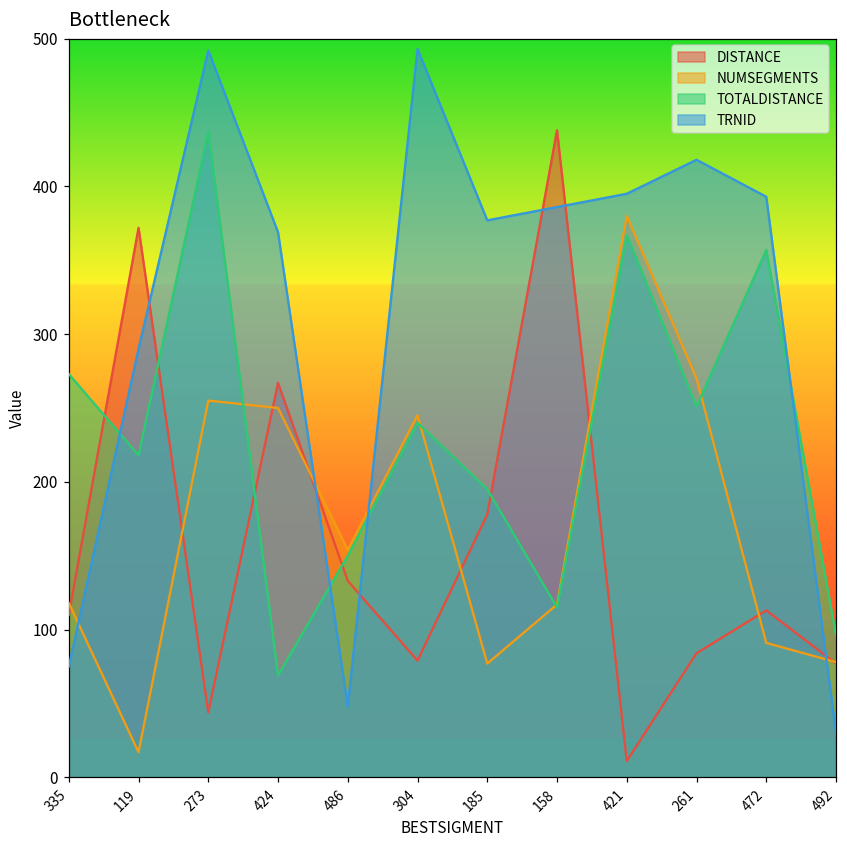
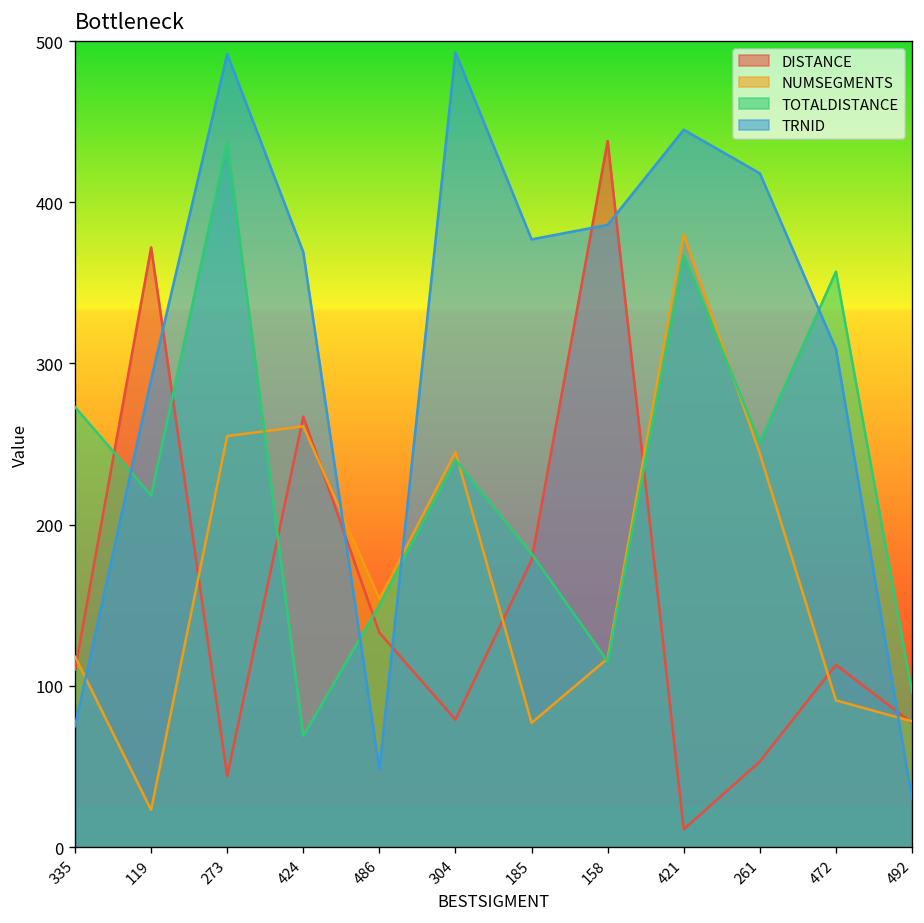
NUMSEGMENTS, 119: 17 -> 23
NUMSEGMENTS, 424: 250 -> 261
TOTALDISTANCE, 185: 195 -> 182
TRNID, 421: 395 -> 445
DISTANCE, 261: 84 -> 53
NUMSEGMENTS, 261: 270 -> 244
TRNID, 472: 393 -> 309
